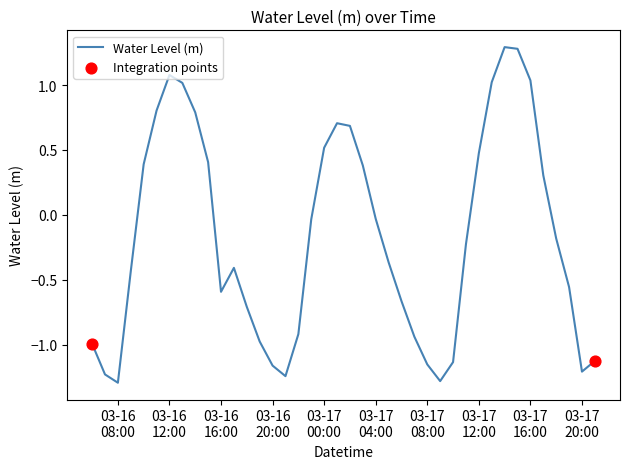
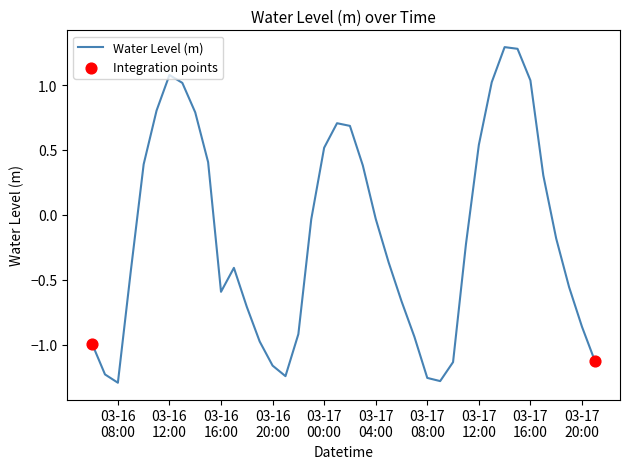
Water Level (m), 03-17 08:00: -1.15 -> -1.26
Water Level (m), 03-17 12:00: 0.47 -> 0.54
Water Level (m), 03-17 20:00: -1.21 -> -0.86
